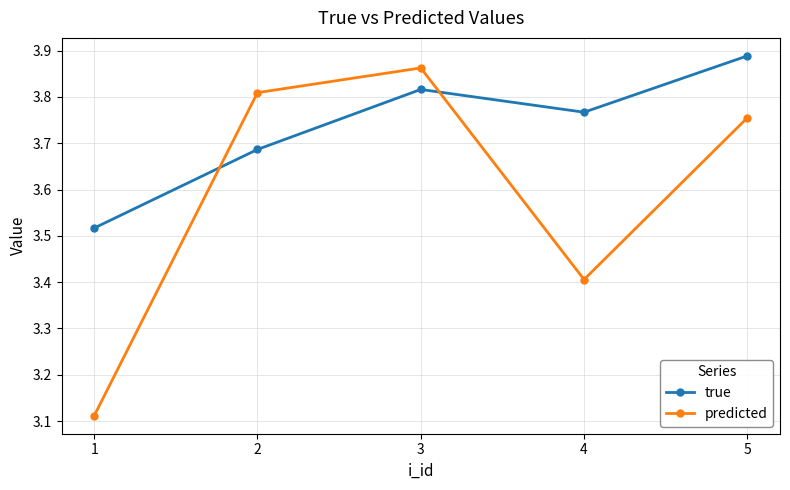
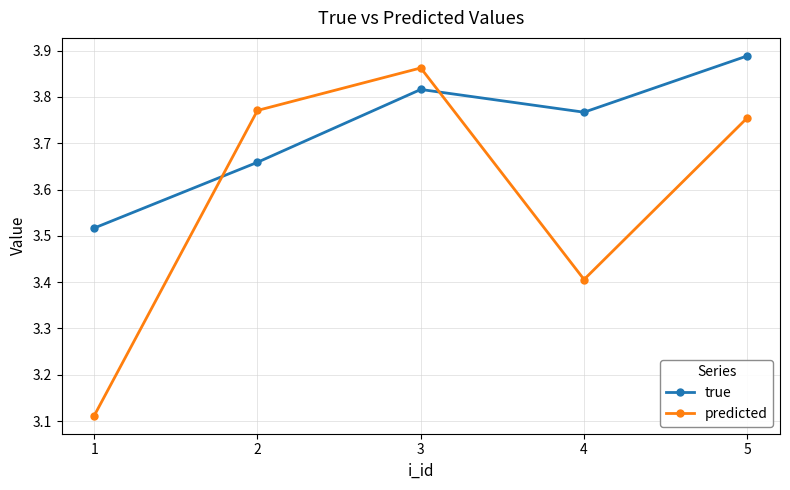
true, 2: 3.69 -> 3.66
predicted, 2: 3.81 -> 3.77
